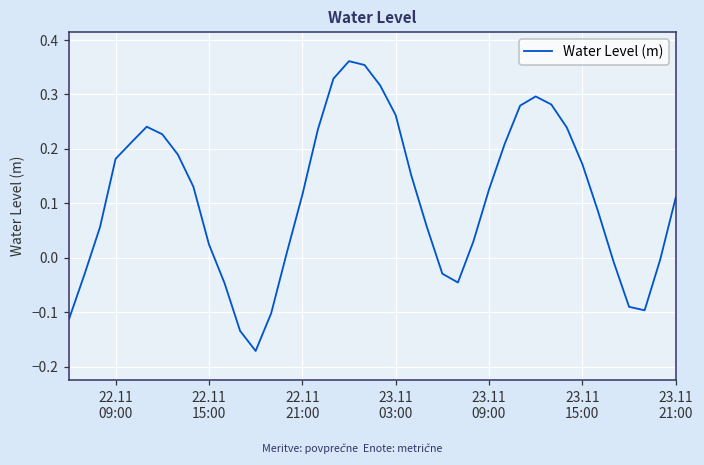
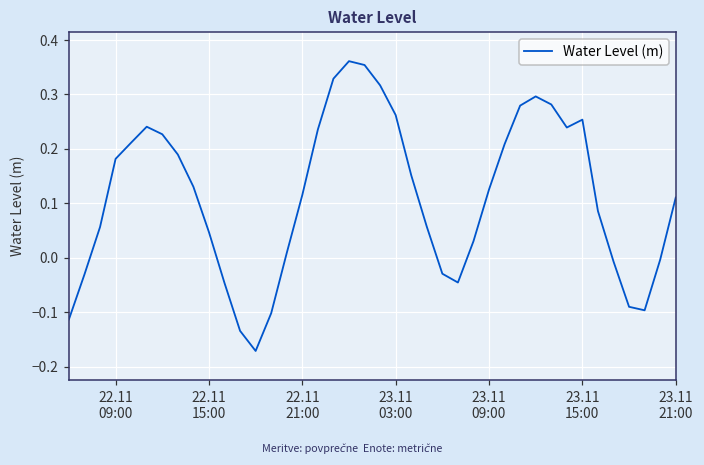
22.11 15:00: 0.02 -> 0.05
23.11 15:00: 0.17 -> 0.25
